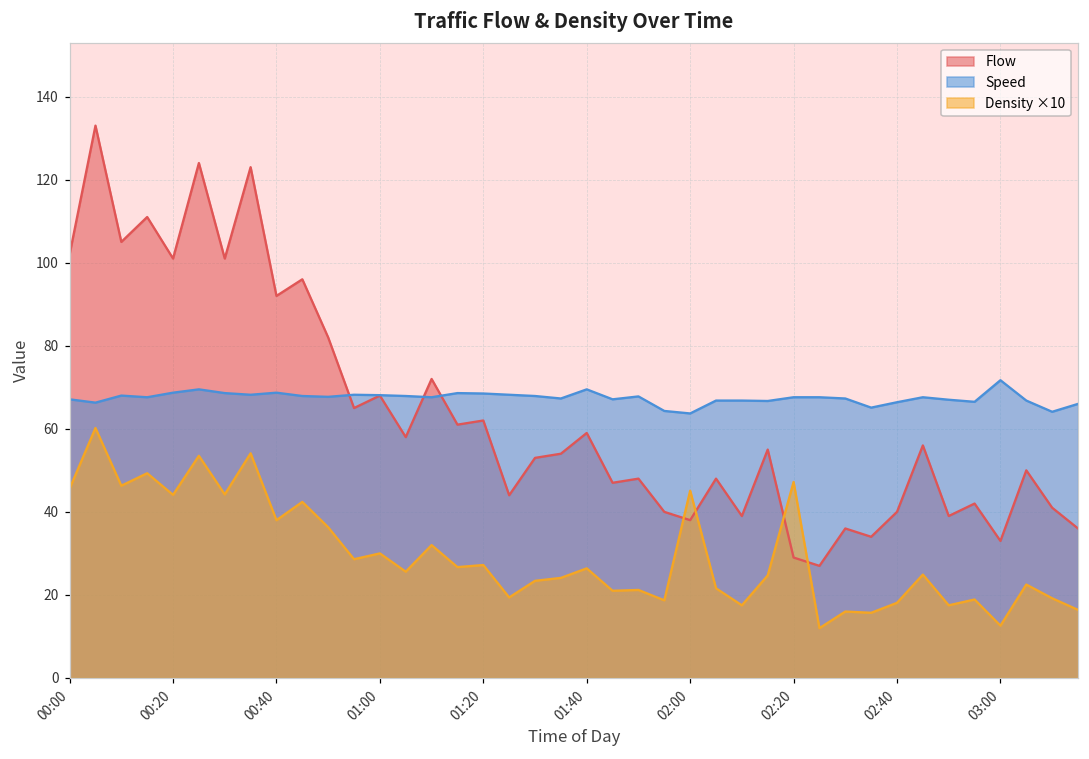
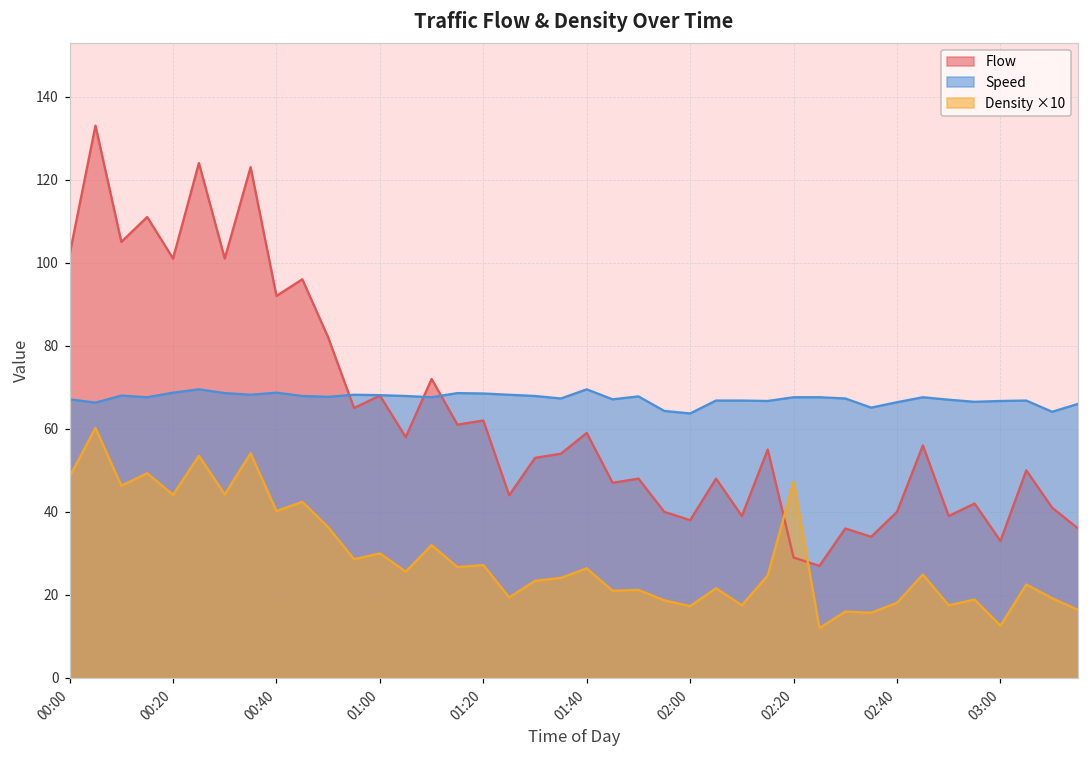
Density ×10, 00:00: 46 -> 49
Density ×10, 00:40: 38 -> 40
Density ×10, 02:00: 45 -> 17
Speed, 03:00: 72 -> 67
